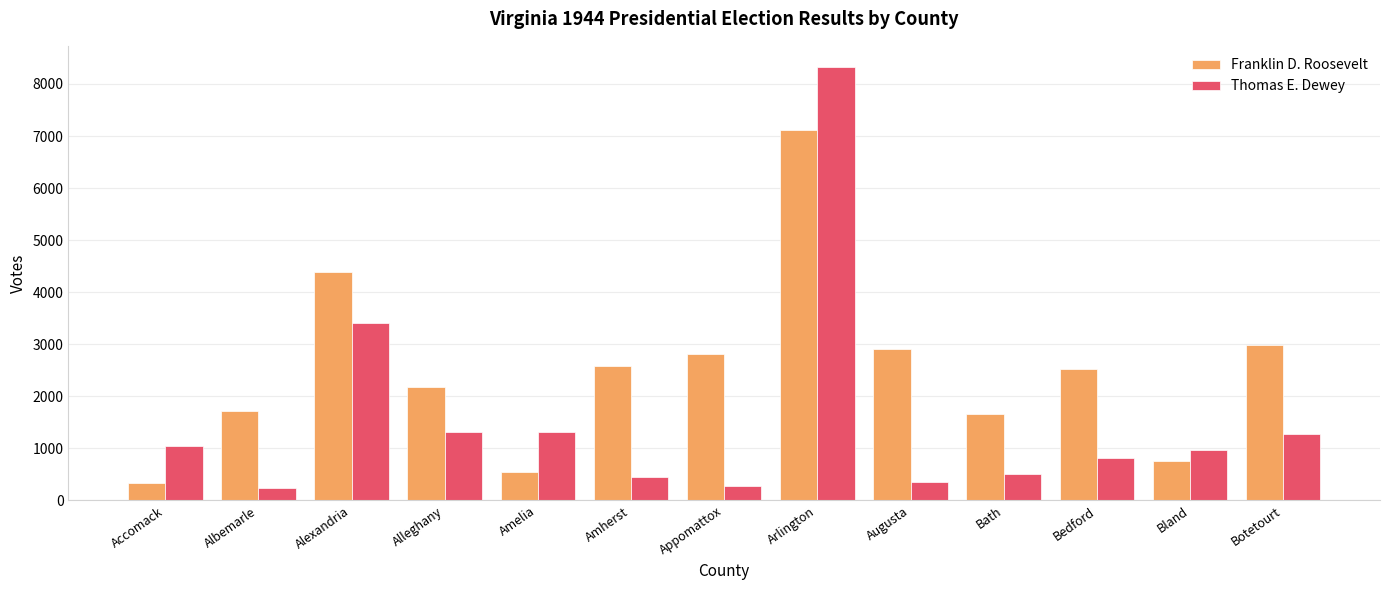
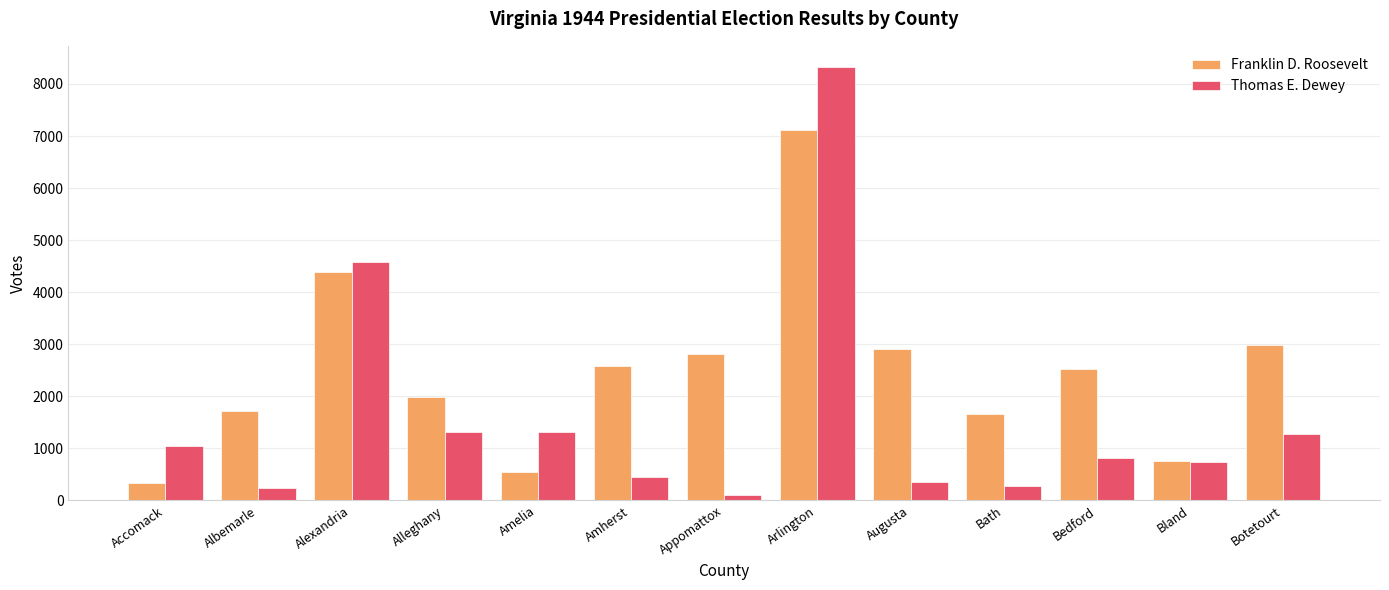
Thomas E. Dewey, Alexandria: 3400 -> 4600
Franklin D. Roosevelt, Alleghany: 2200 -> 2000
Thomas E. Dewey, Appomattox: 300 -> 100
Thomas E. Dewey, Bath: 500 -> 300
Thomas E. Dewey, Bland: 1000 -> 700
